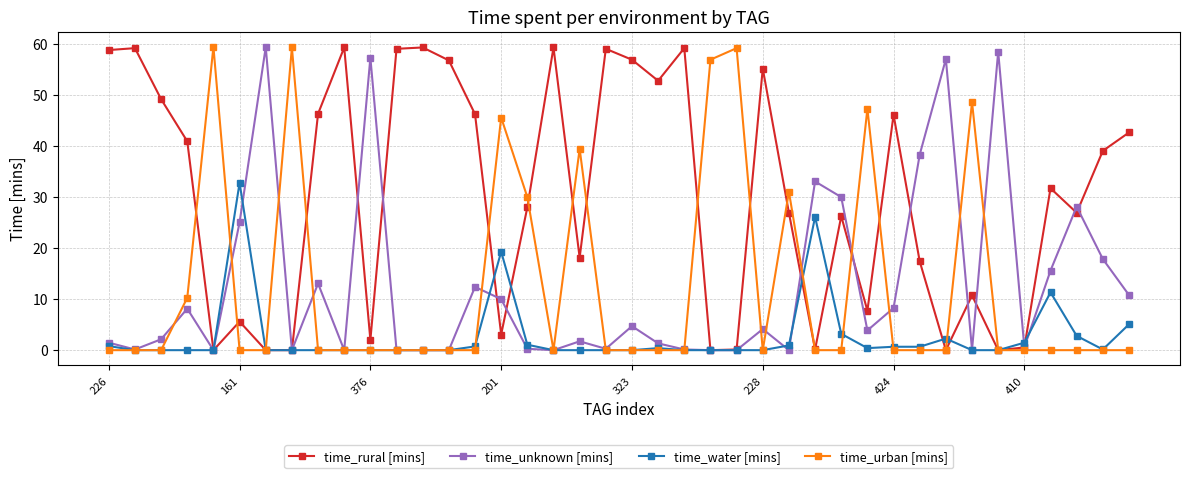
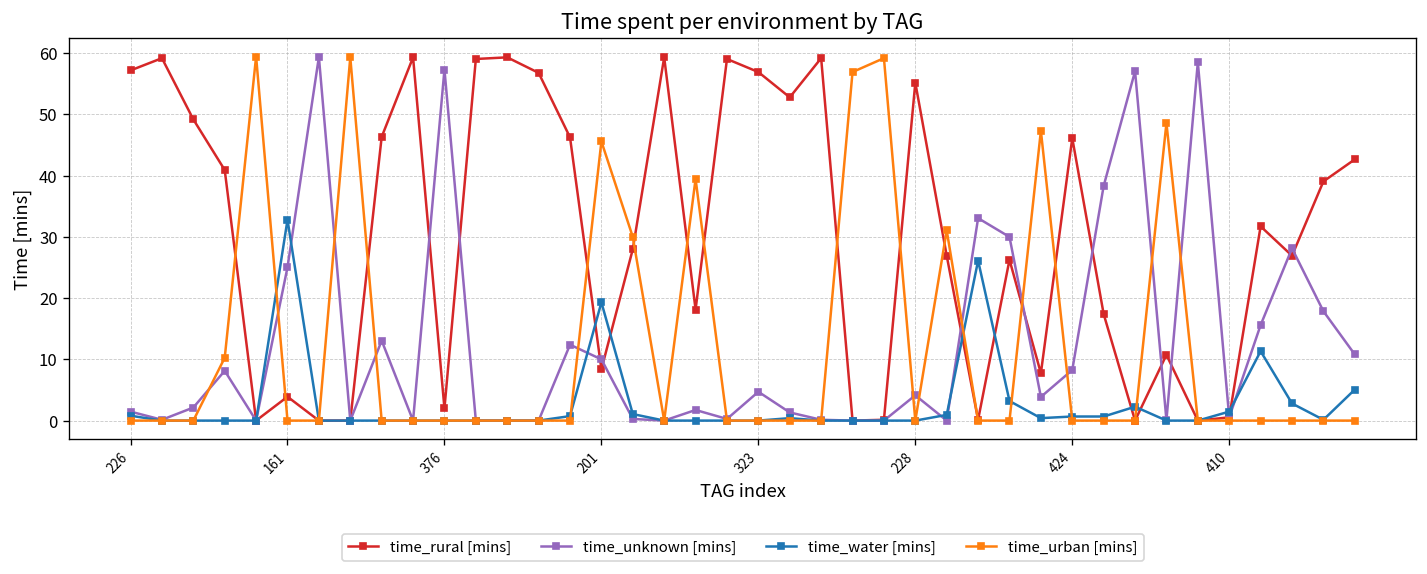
time_rural [mins], 226: 59 -> 57
time_rural [mins], 161: 6 -> 4
time_rural [mins], 201: 3 -> 8
